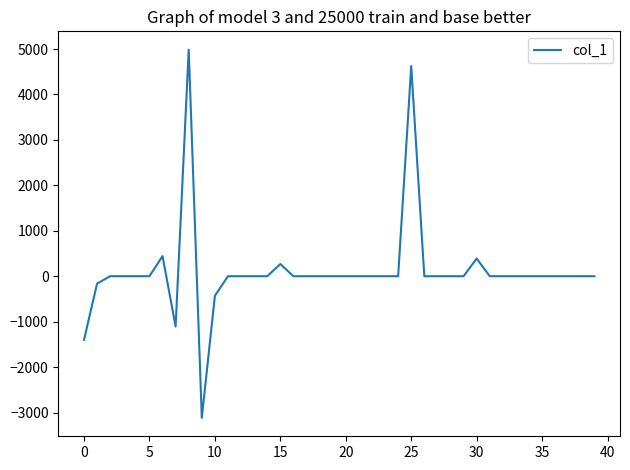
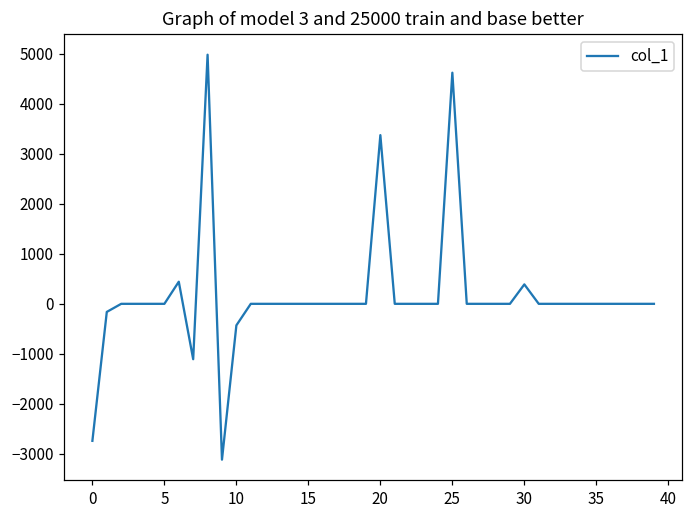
0: -1400 -> -2700
15: 300 -> 0
20: 0 -> 3400
